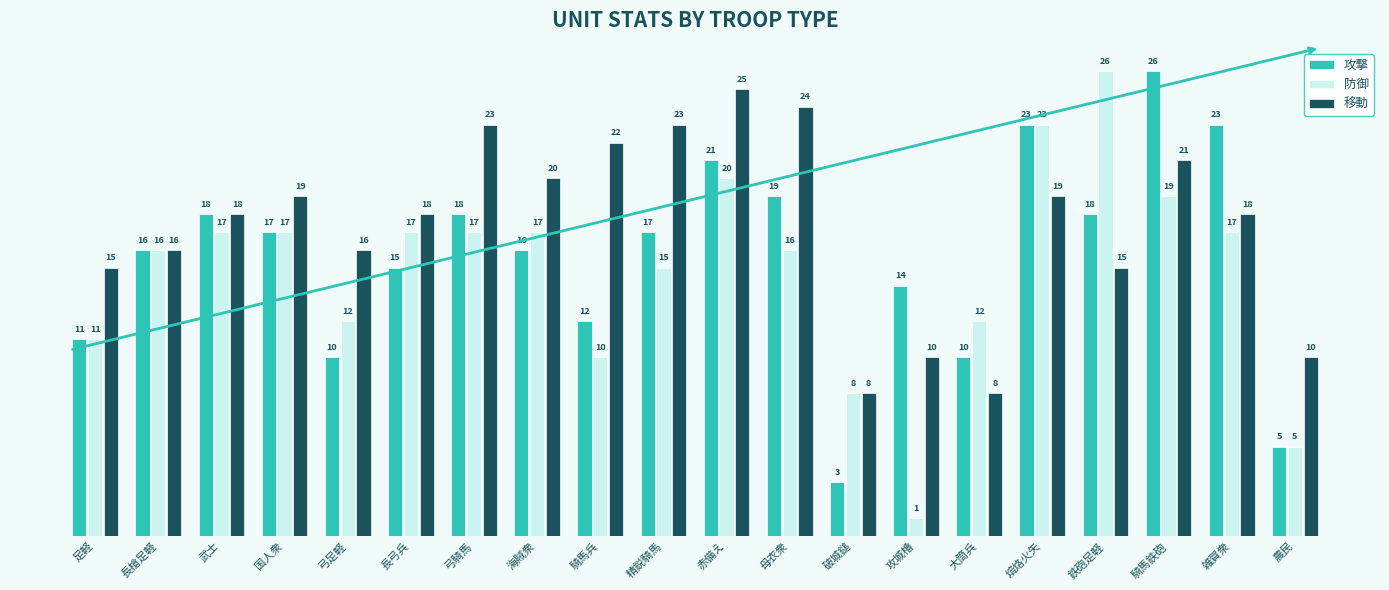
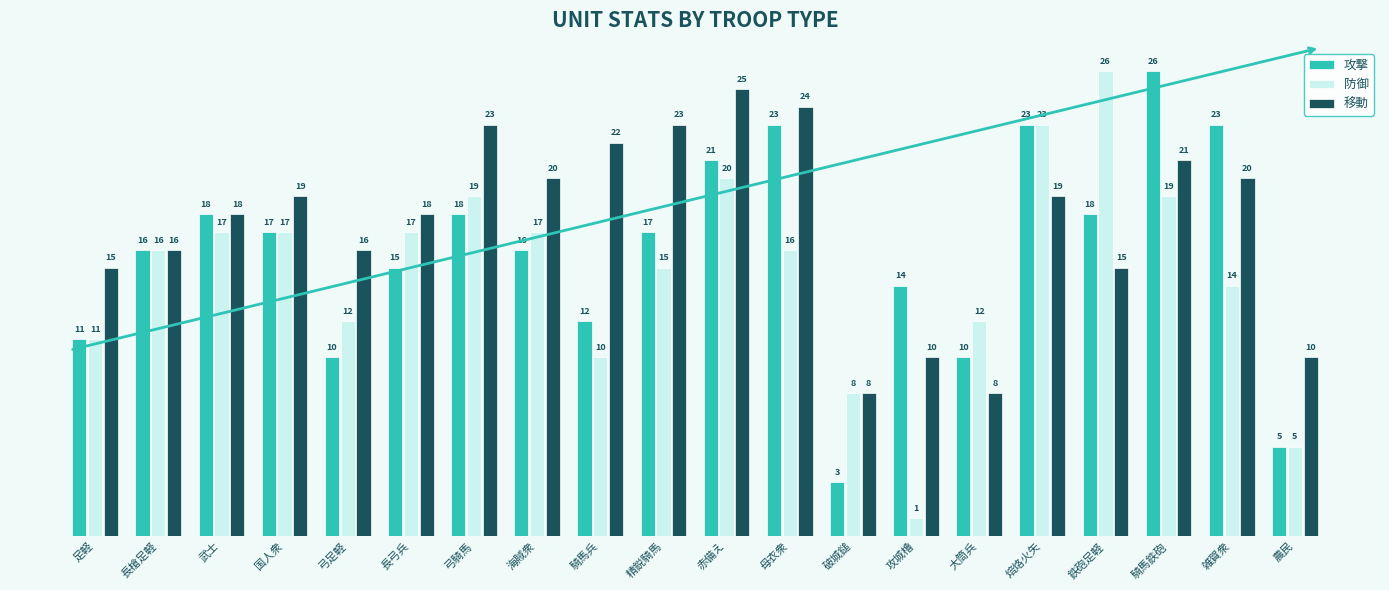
防御, 弓騎馬: 17 -> 19
攻撃, 母衣衆: 19 -> 23
防御, 雑賀衆: 17 -> 14
移動, 雑賀衆: 18 -> 20
